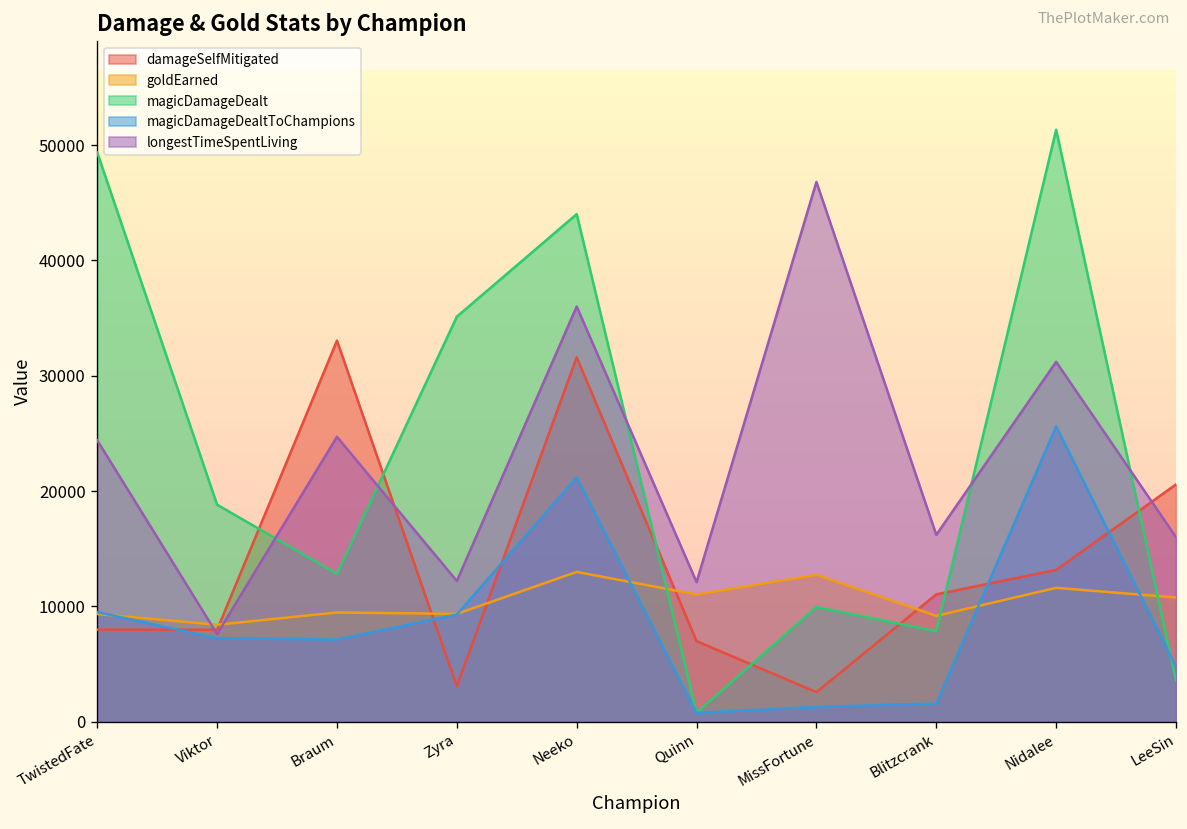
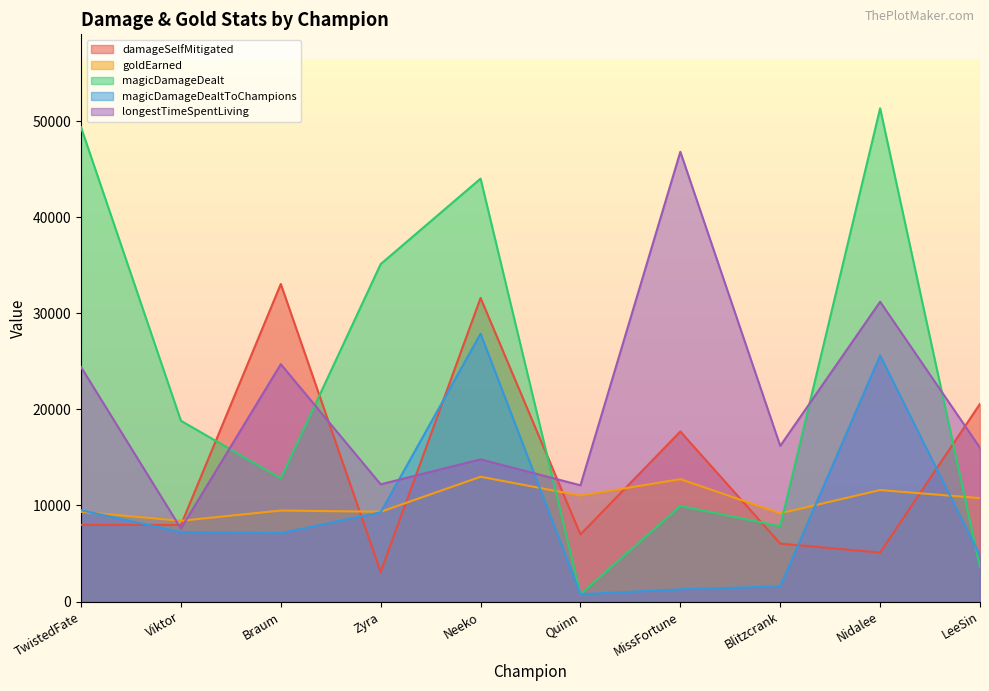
magicDamageDealtToChampions, Neeko: 21000 -> 28000
longestTimeSpentLiving, Neeko: 36000 -> 15000
damageSelfMitigated, MissFortune: 3000 -> 18000
damageSelfMitigated, Blitzcrank: 11000 -> 6000
damageSelfMitigated, Nidalee: 13000 -> 5000
